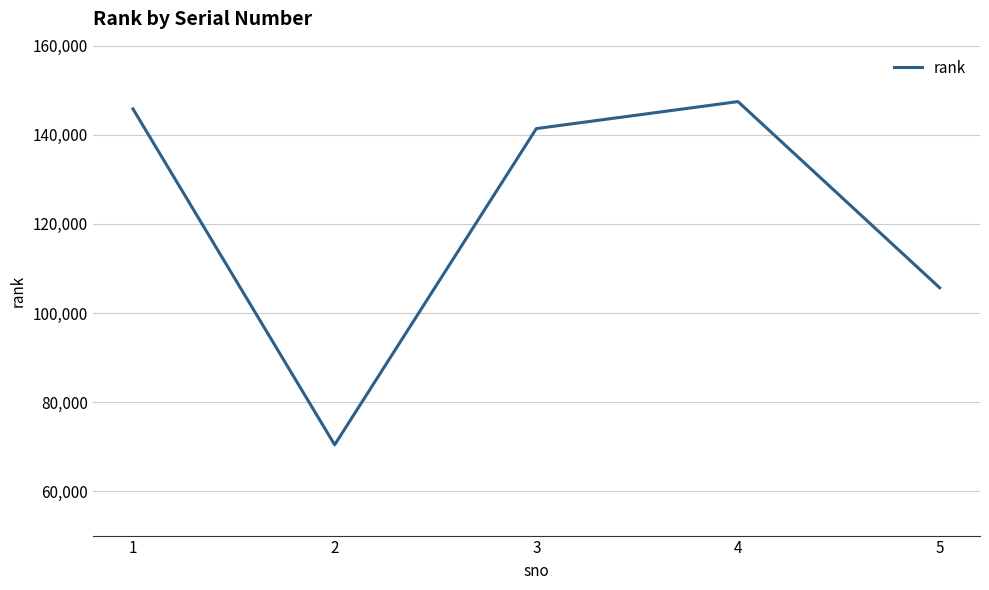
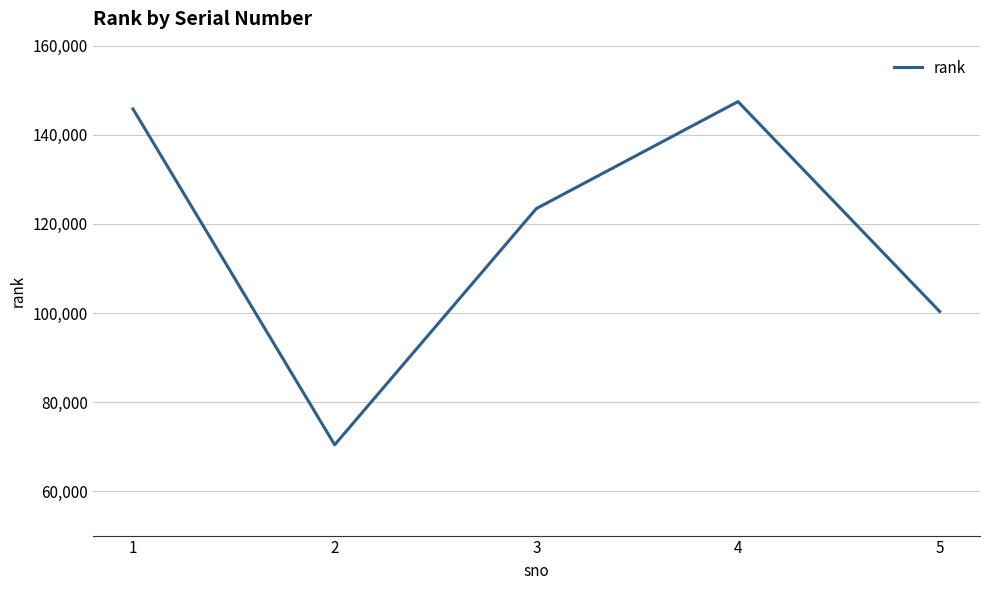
3: 141,000 -> 123,000
5: 106,000 -> 100,000
